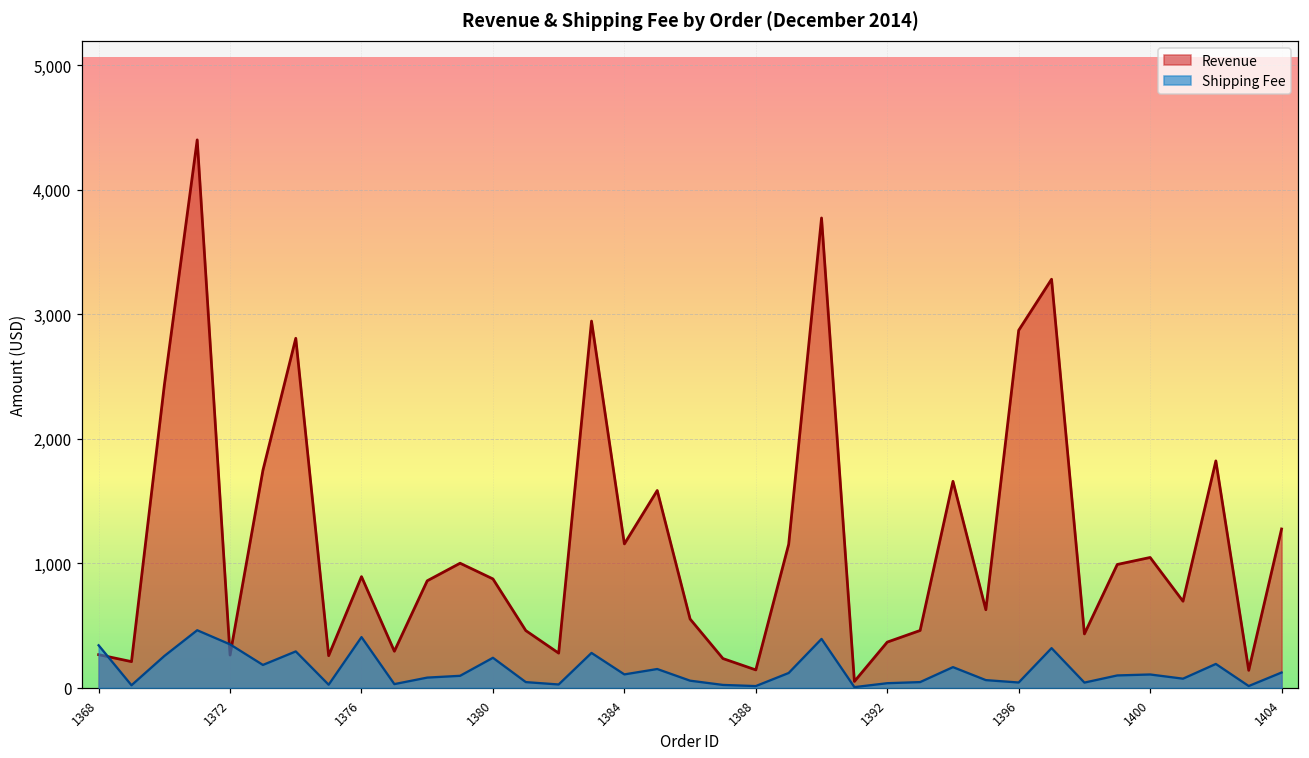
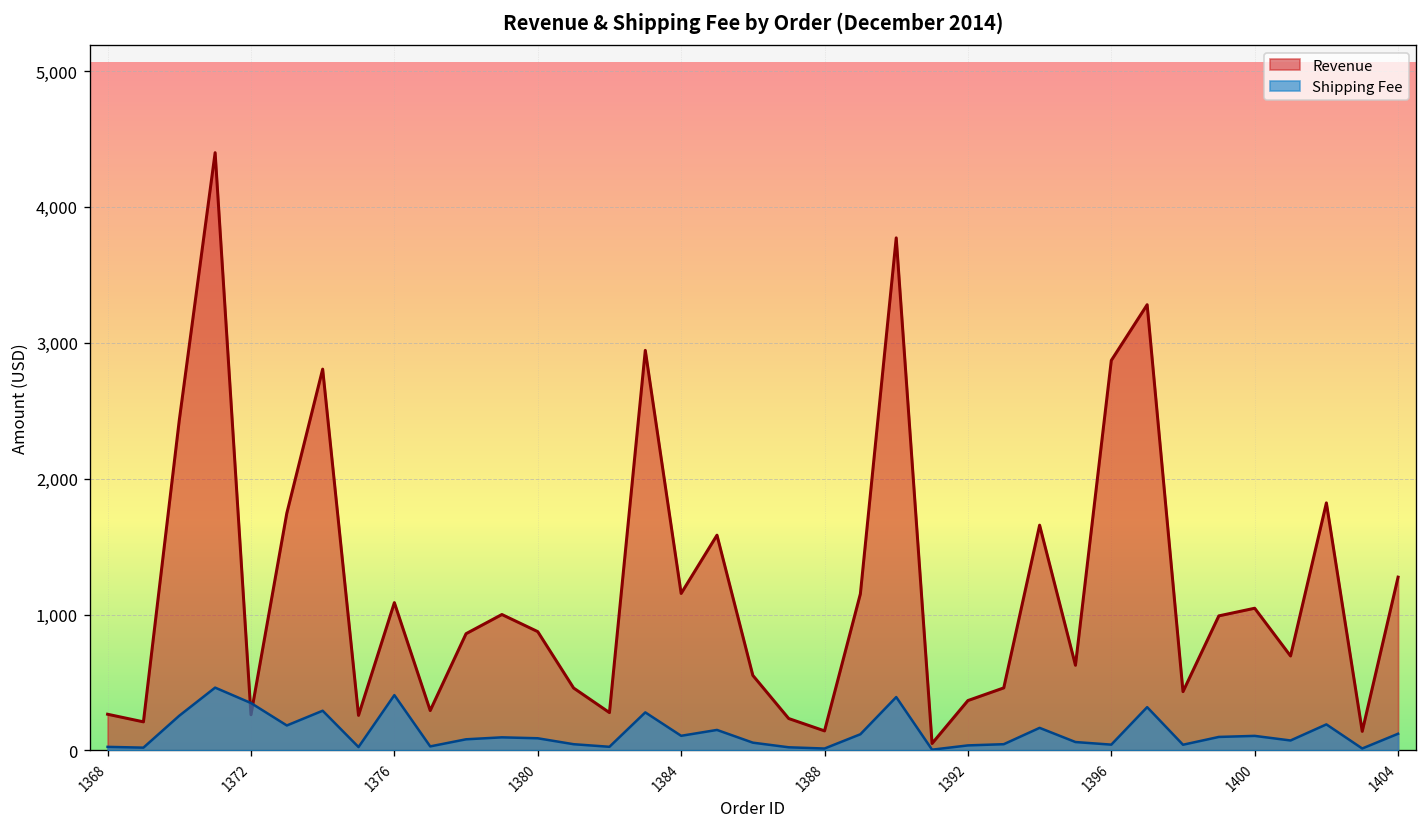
Shipping Fee, 1368: 340 -> 30
Revenue, 1376: 890 -> 1,090
Shipping Fee, 1380: 240 -> 90
